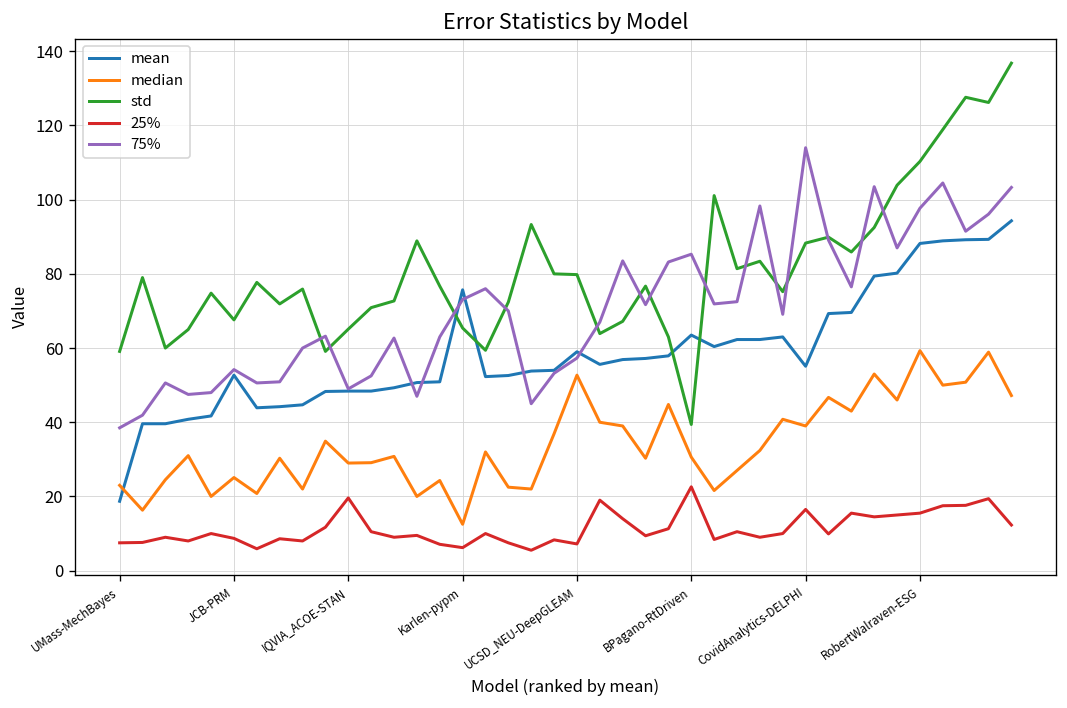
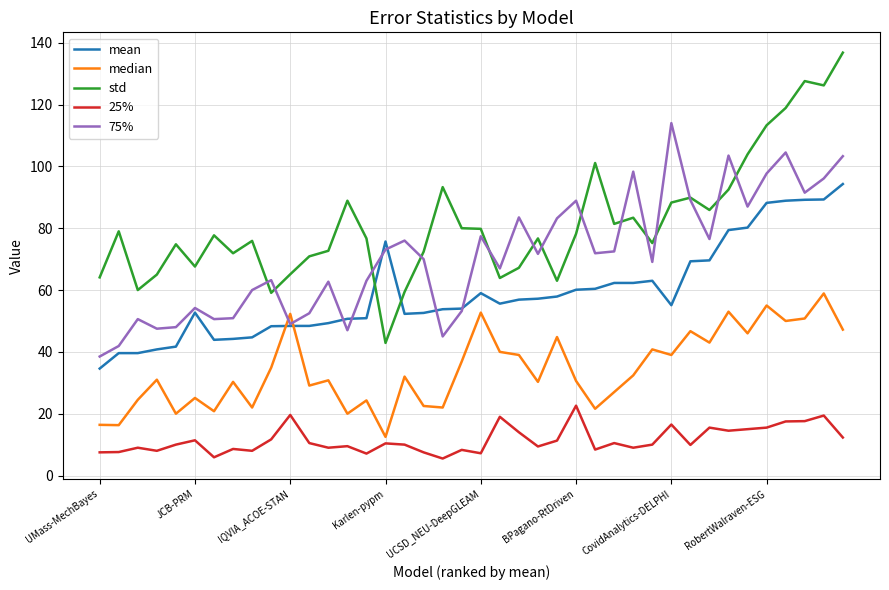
mean, UMass-MechBayes: 19 -> 35
median, UMass-MechBayes: 23 -> 16
std, UMass-MechBayes: 59 -> 64
25%, JCB-PRM: 9 -> 11
median, IQVIA_ACOE-STAN: 29 -> 52
std, Karlen-pypm: 65 -> 43
25%, Karlen-pypm: 6 -> 10
75%, UCSD_NEU-DeepGLEAM: 57 -> 77
mean, BPagano-RtDriven: 64 -> 60
std, BPagano-RtDriven: 39 -> 78
75%, BPagano-RtDriven: 85 -> 89
median, RobertWalraven-ESG: 59 -> 55
std, RobertWalraven-ESG: 110 -> 113
